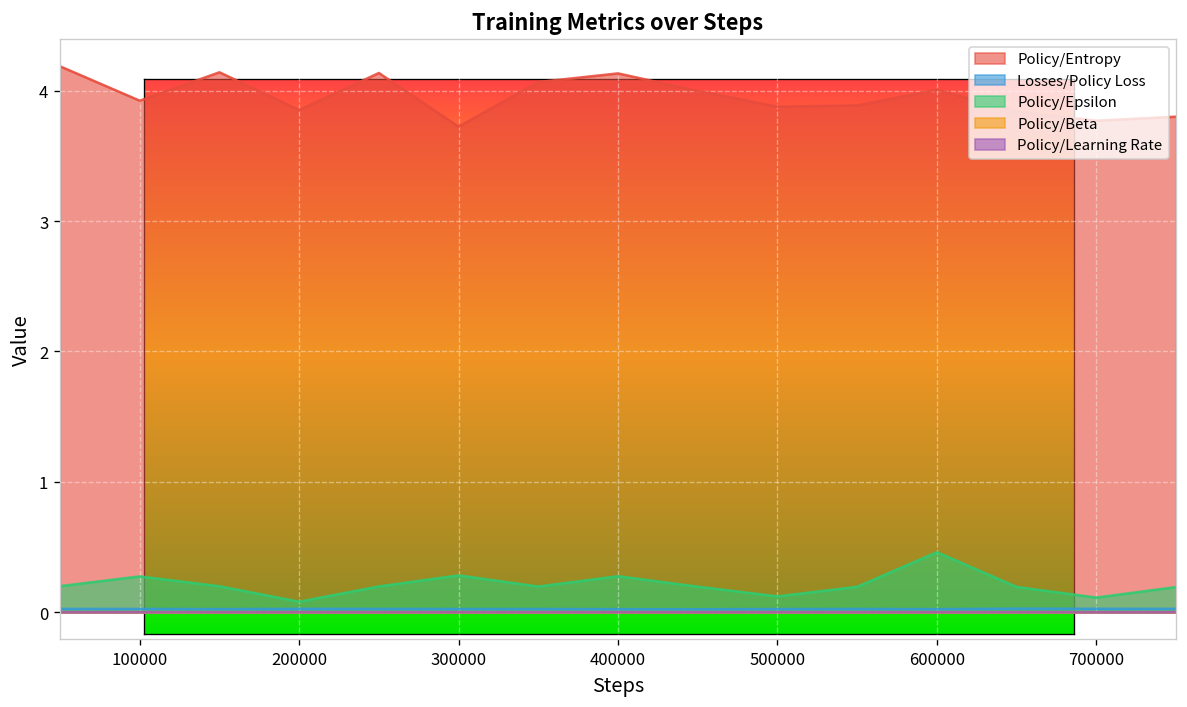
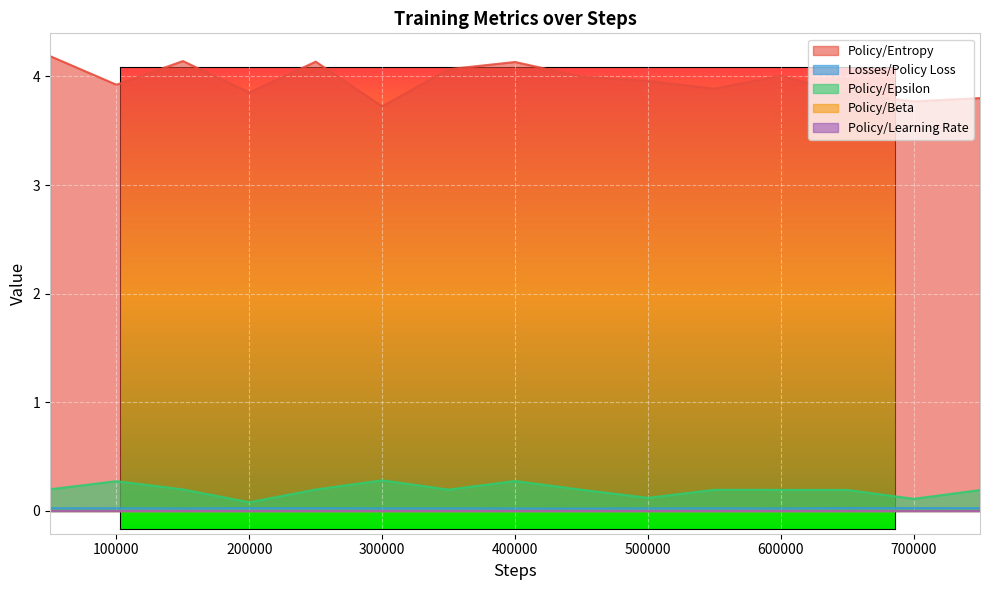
Policy/Entropy, 500000: 3.88 -> 3.96
Policy/Epsilon, 600000: 0.46 -> 0.19
